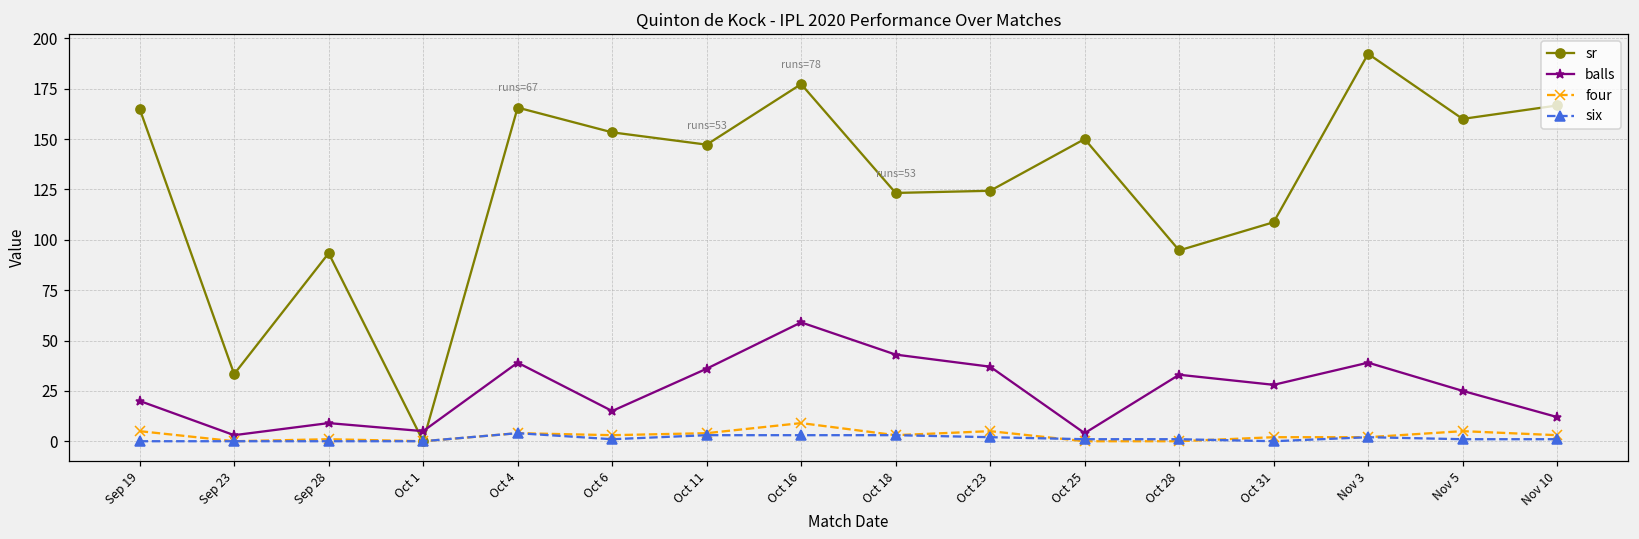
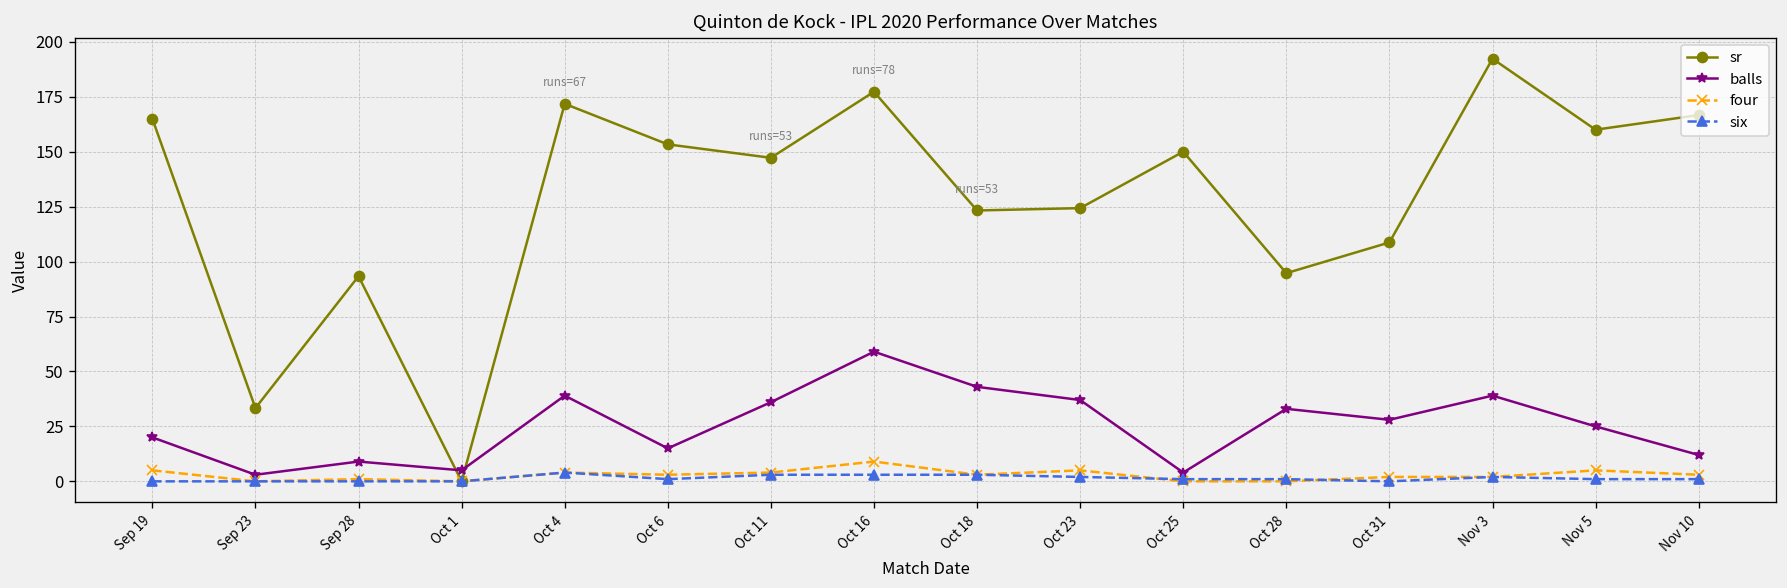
sr, Oct 4: 166 -> 172
